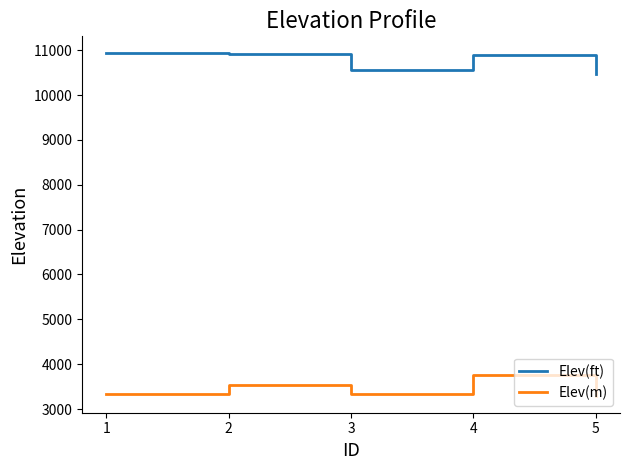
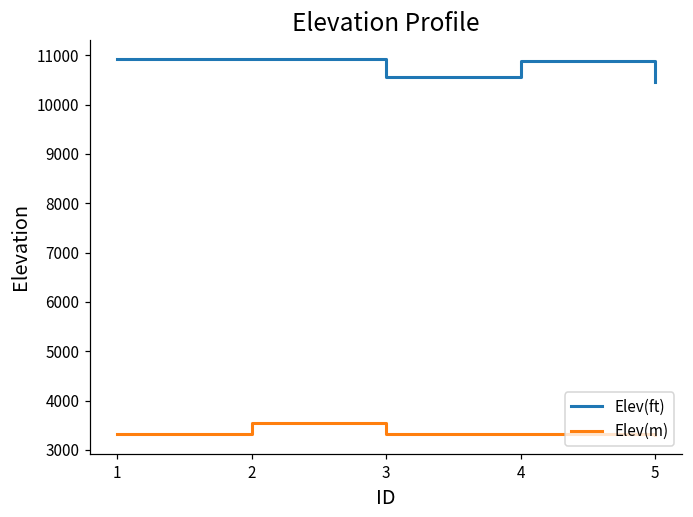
Elev(m), 4: 3800 -> 3300
